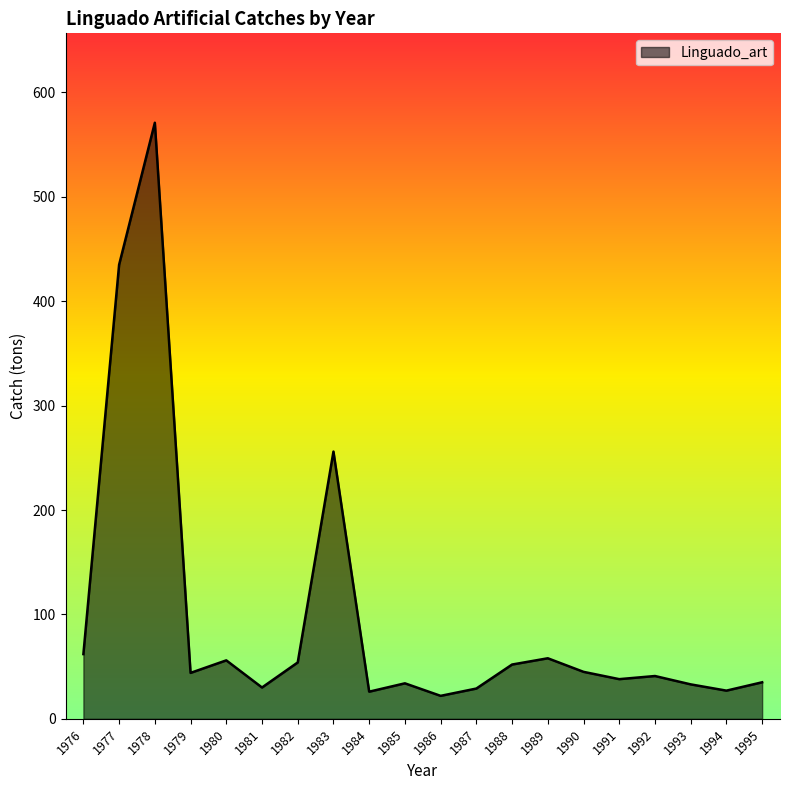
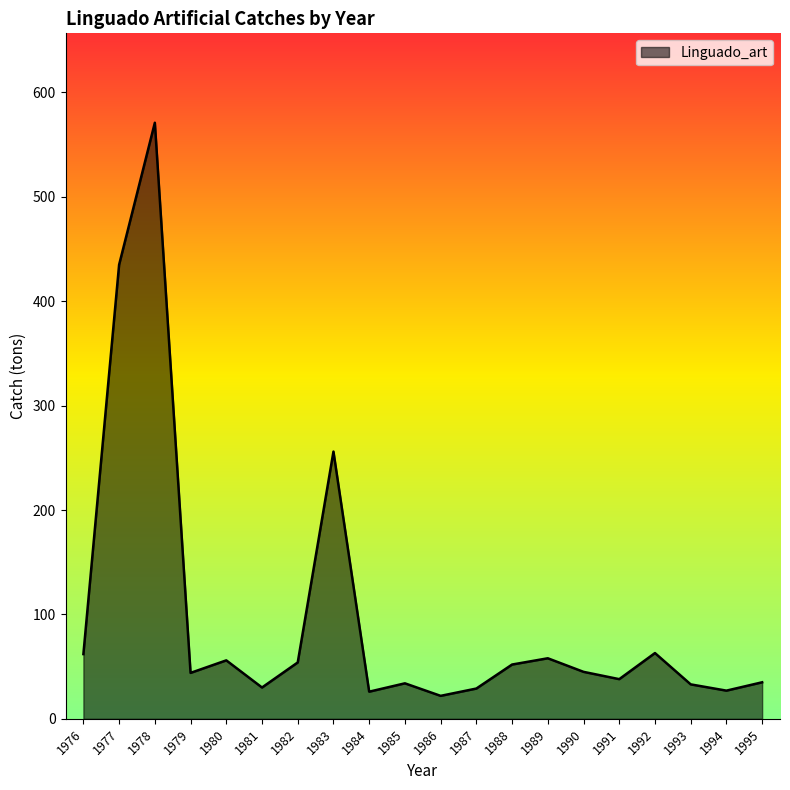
1992: 41 -> 63
